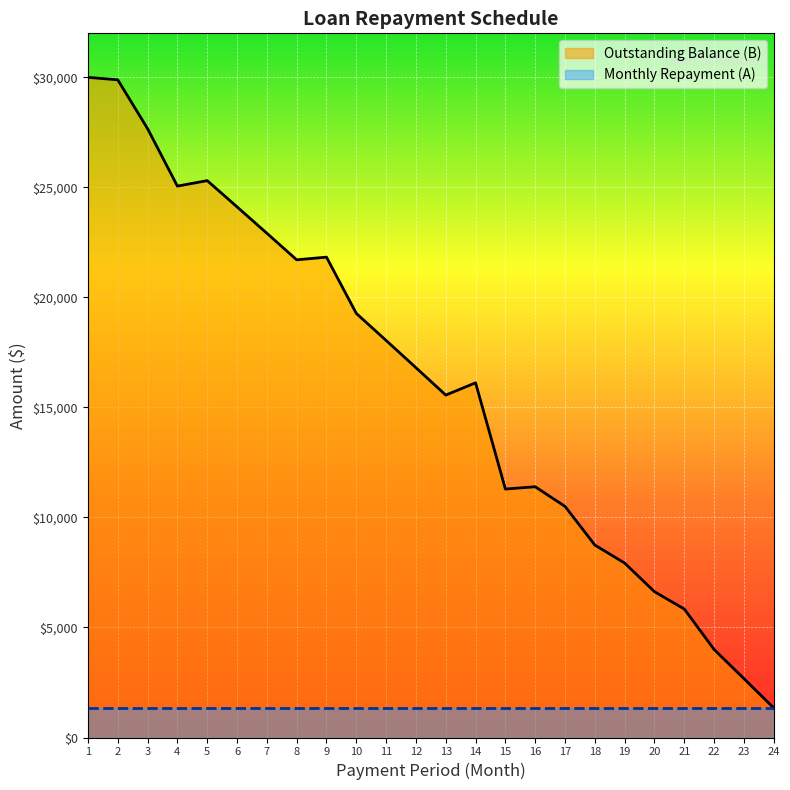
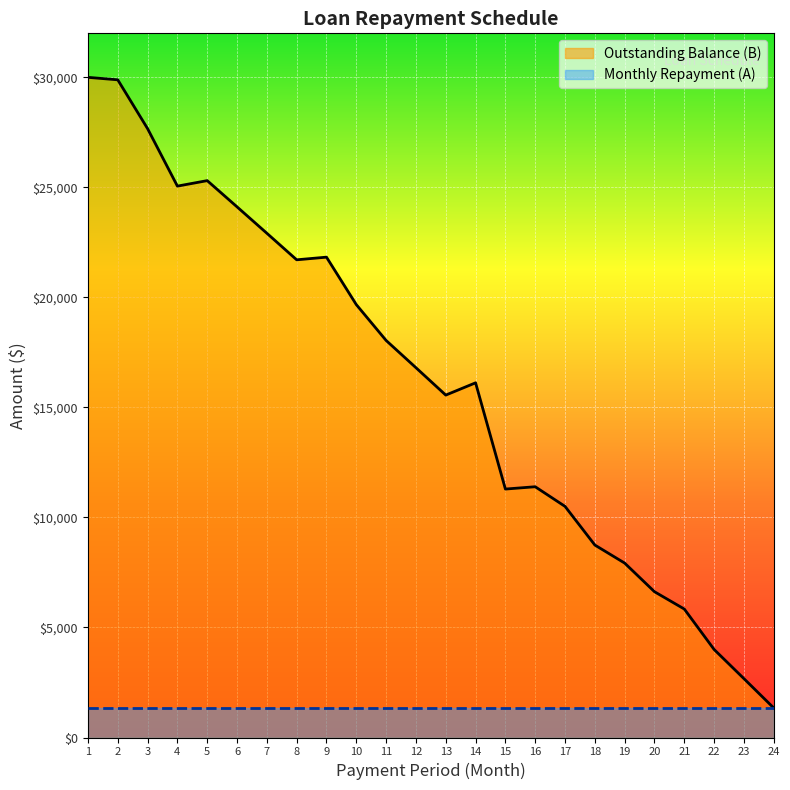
Outstanding Balance (B), 10: $19,300 -> $19,700
